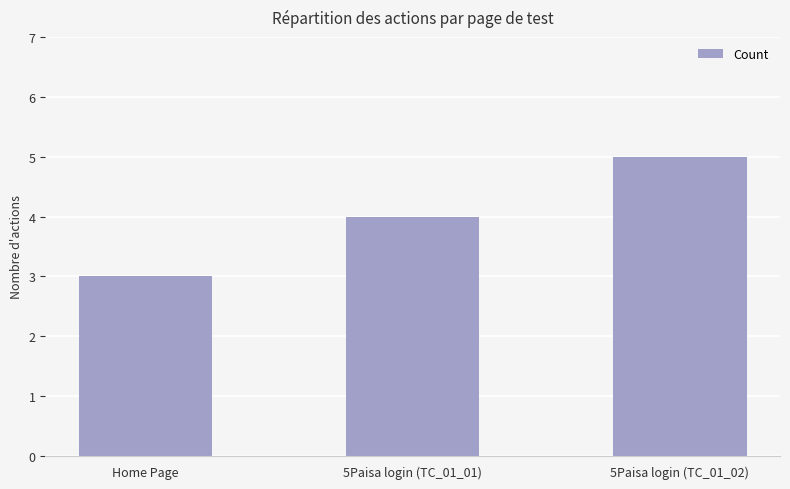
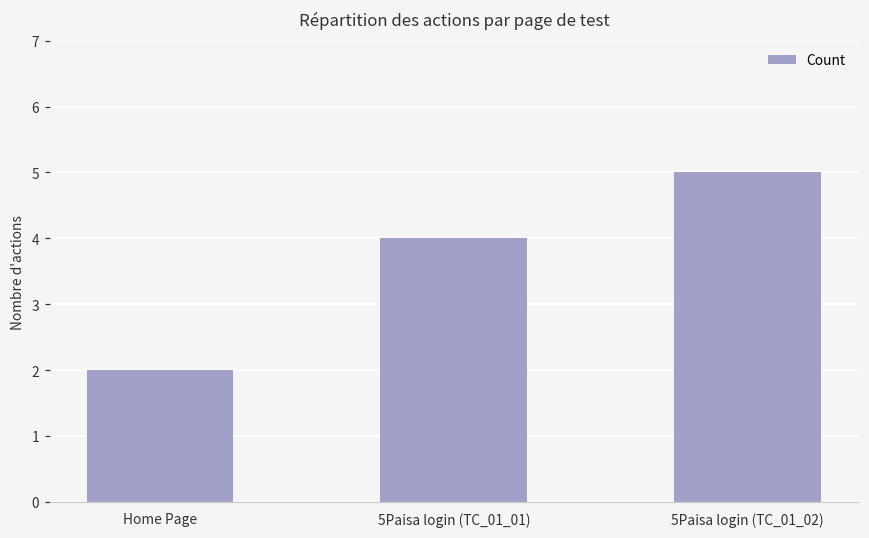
Home Page: 3 -> 2
